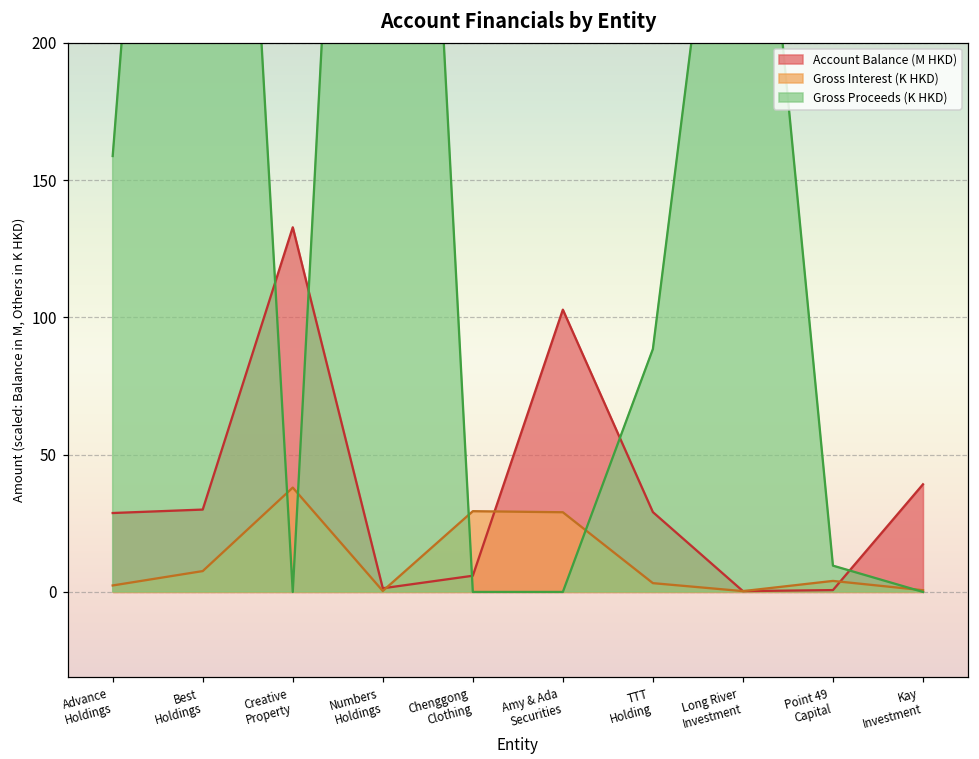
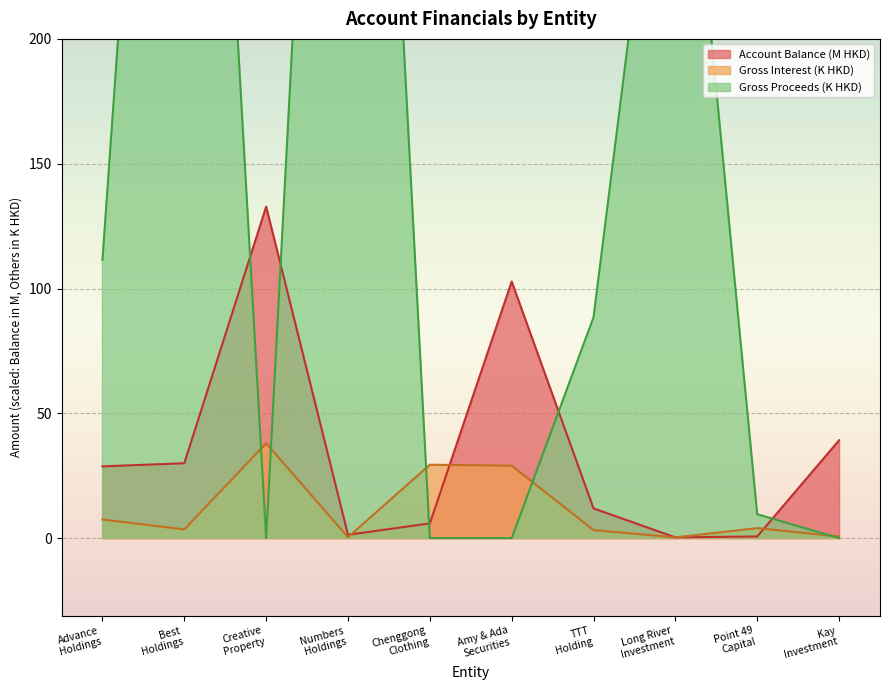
Gross Interest (K HKD), Advance Holdings: 2 -> 7
Gross Proceeds (K HKD), Advance Holdings: 159 -> 111
Gross Interest (K HKD), Best Holdings: 8 -> 3
Account Balance (M HKD), TTT Holding: 29 -> 12
